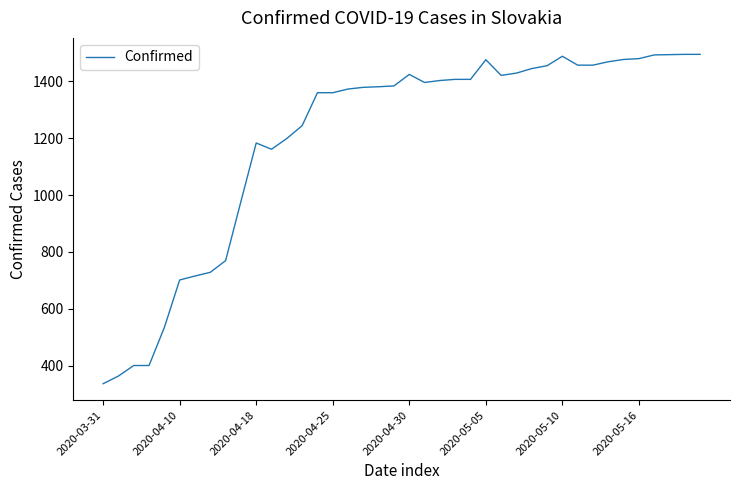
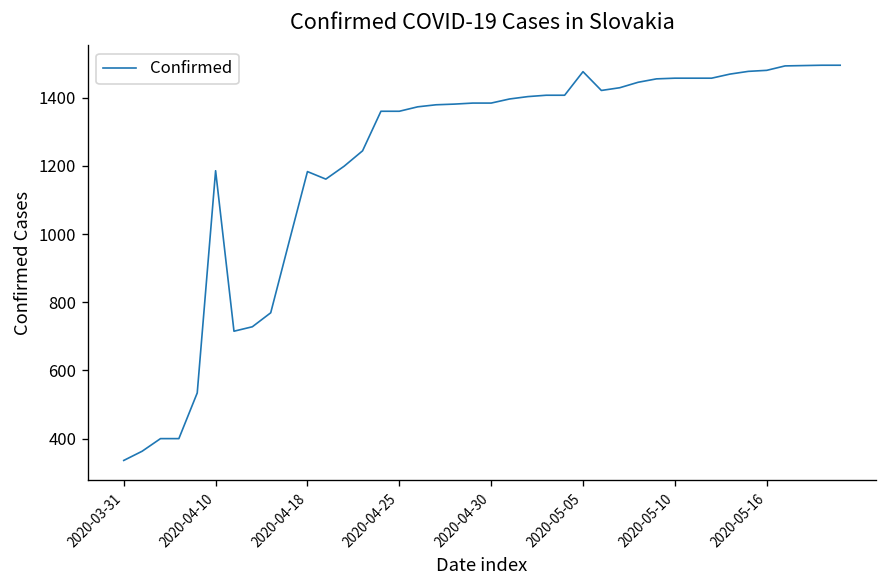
2020-04-10: 700 -> 1190
2020-04-30: 1420 -> 1380
2020-05-10: 1490 -> 1460
